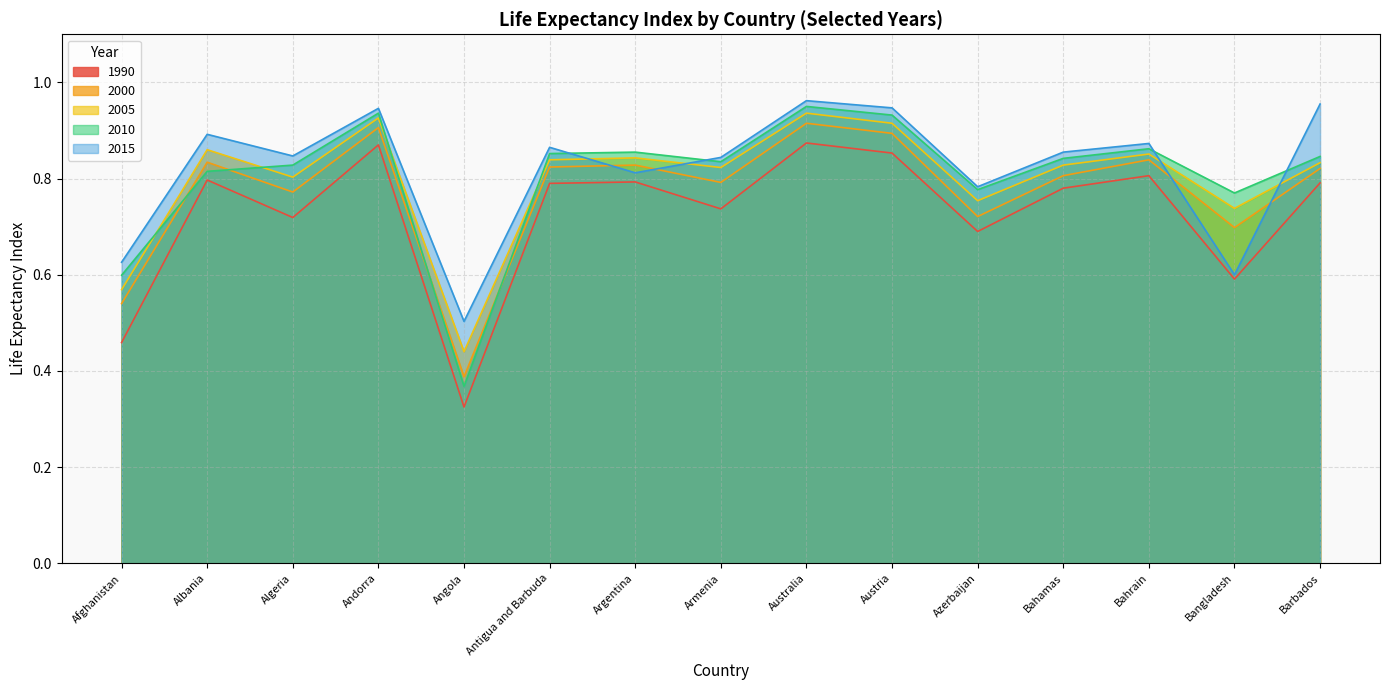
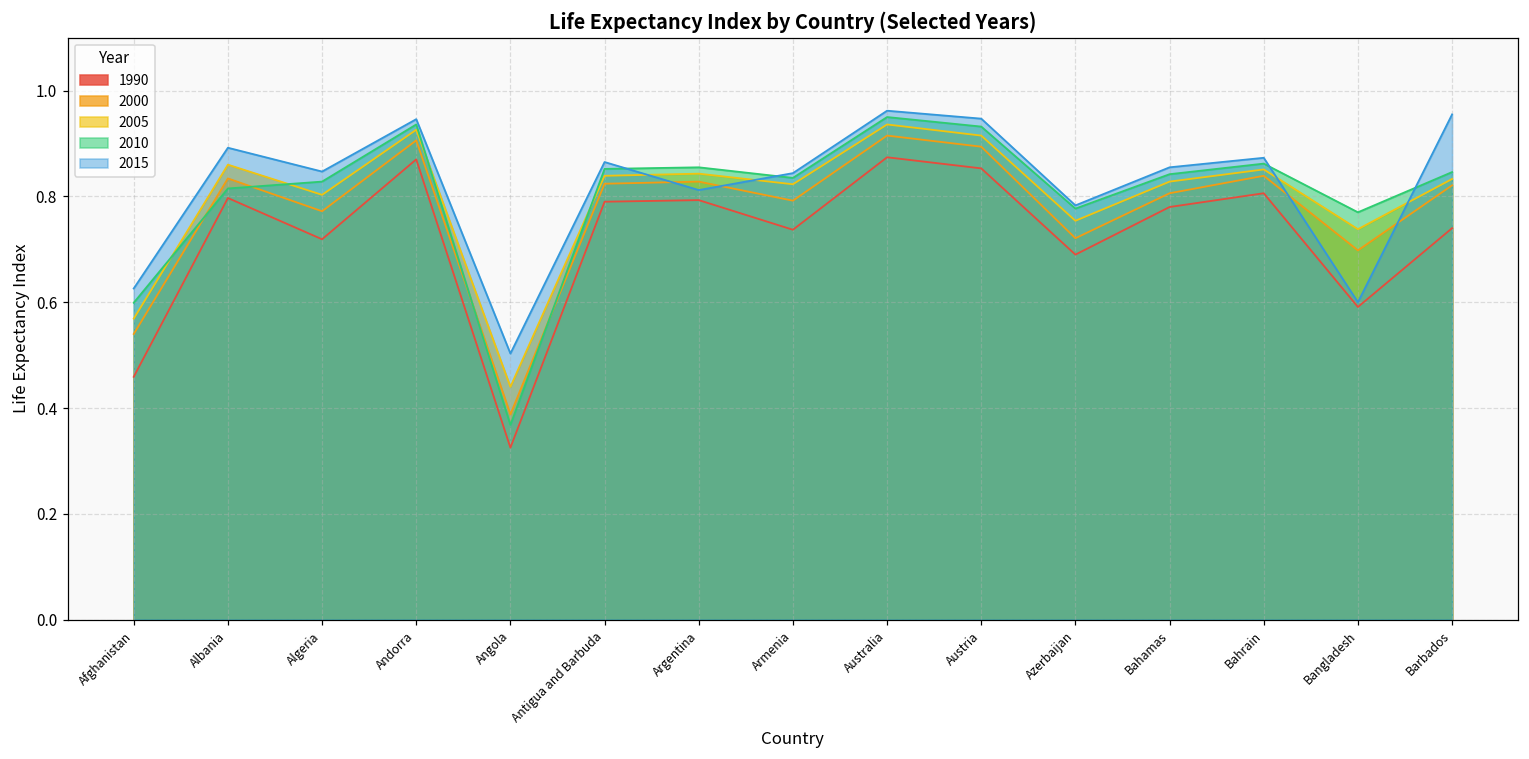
1990, Barbados: 0.79 -> 0.74
